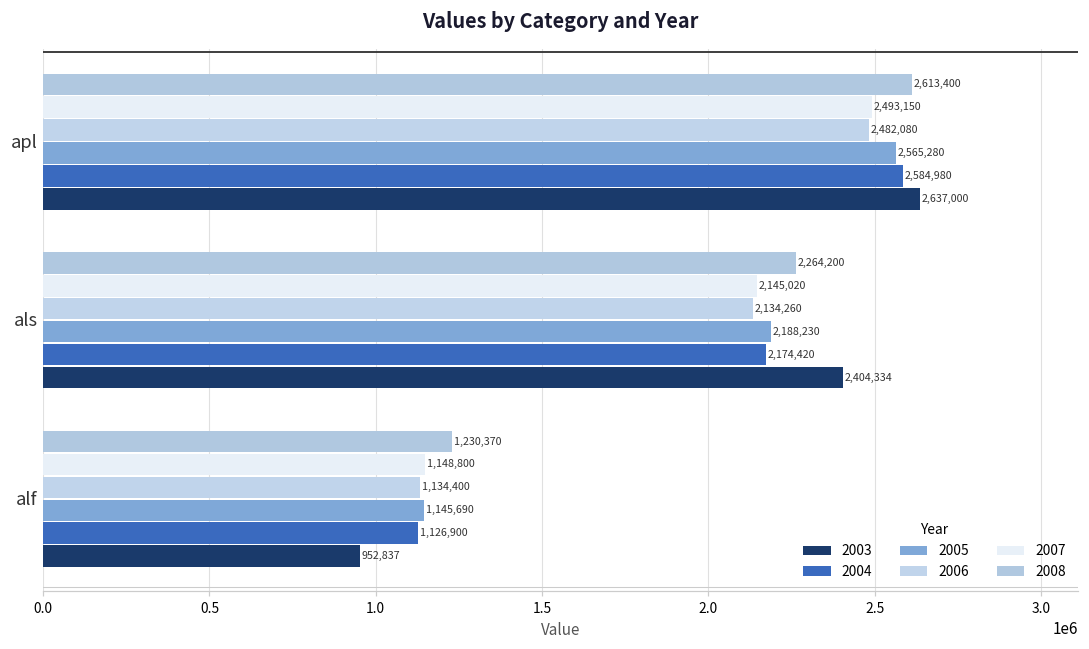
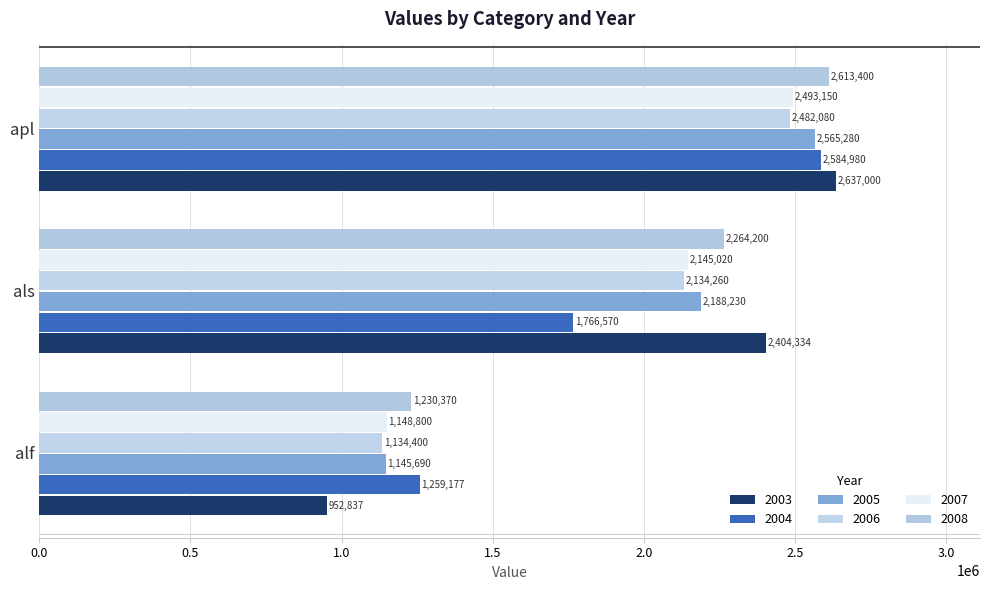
2004, als: 2,174,420 -> 1,766,570
2004, alf: 1,126,900 -> 1,259,177
